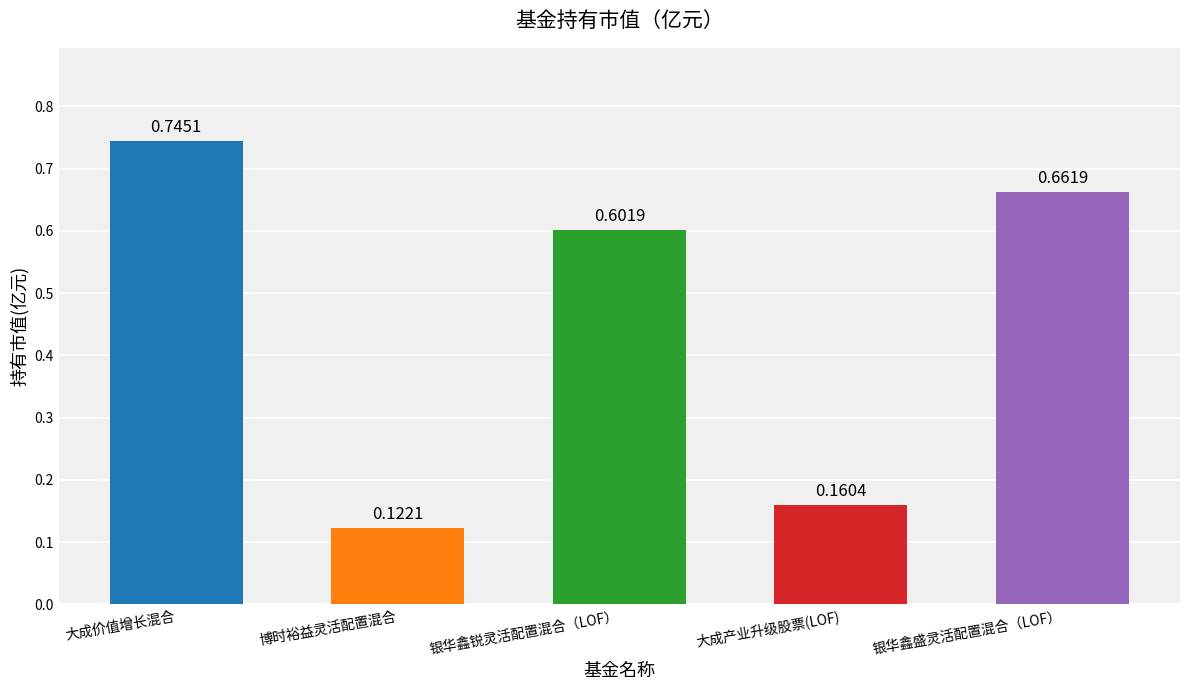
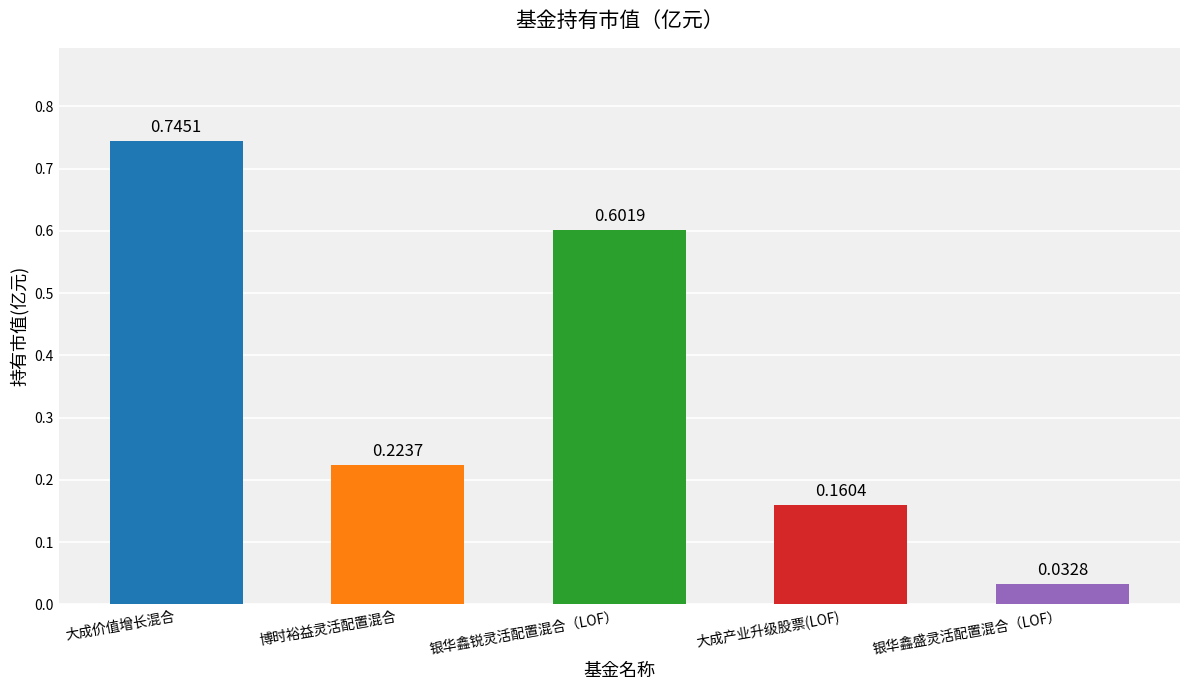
博时裕益灵活配置混合: 0.1221 -> 0.2237
银华鑫盛灵活配置混合（LOF）: 0.6619 -> 0.0328
